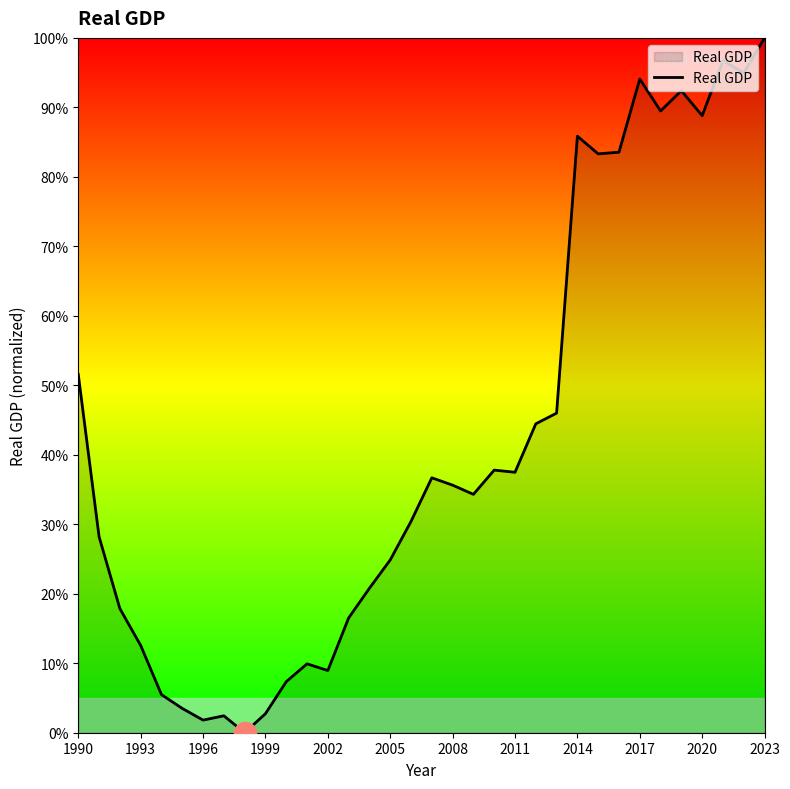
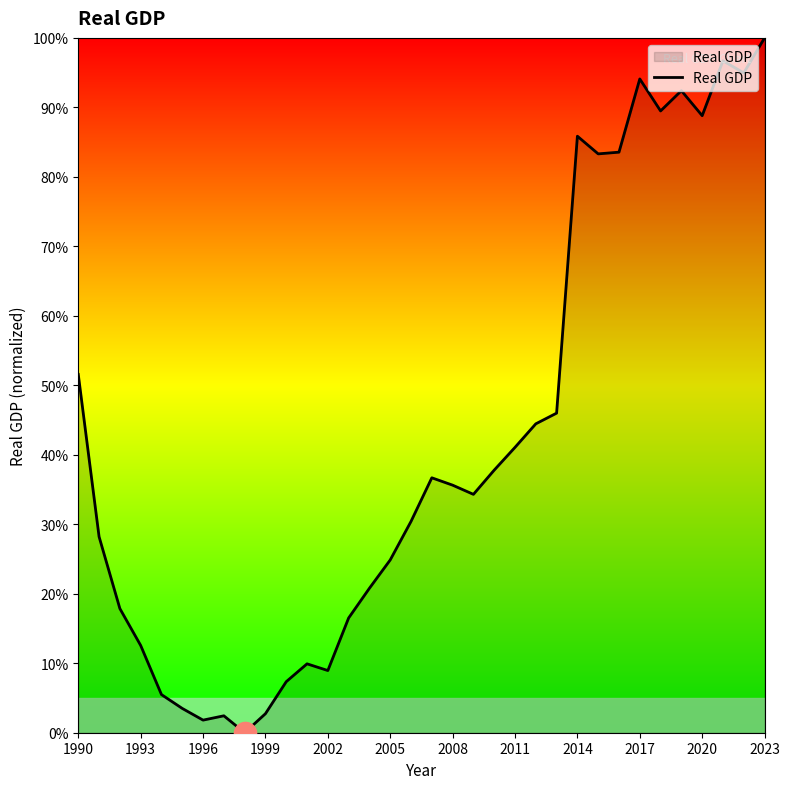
Real GDP, 2011: 37% -> 41%
